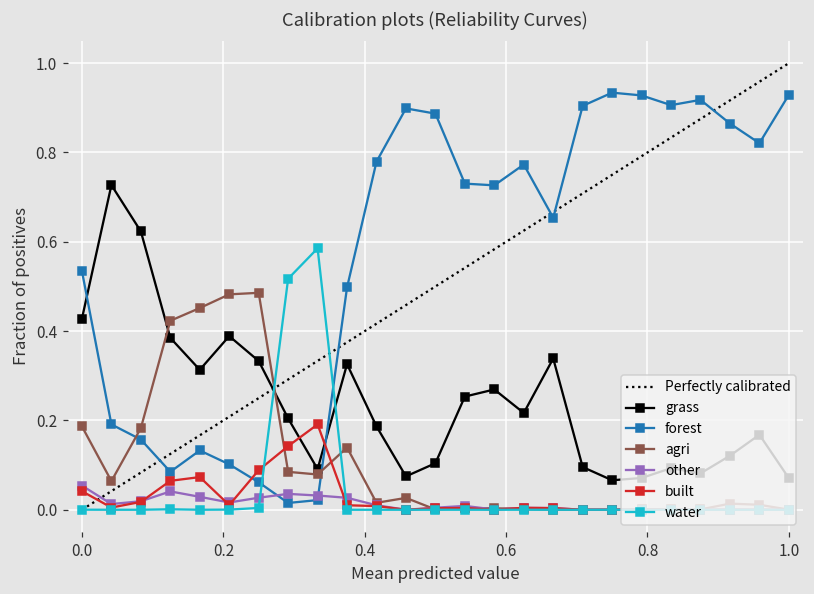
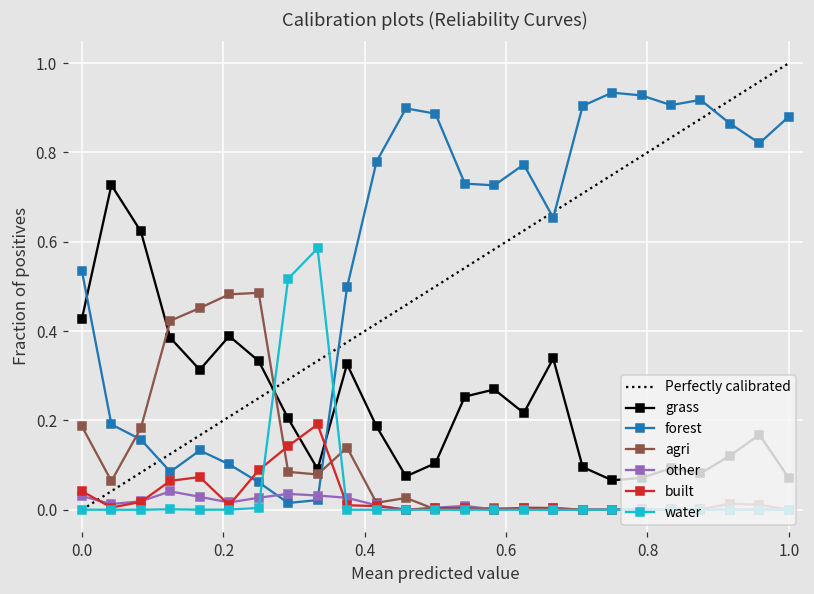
other, 0.0: 0.05 -> 0.03
forest, 1.0: 0.93 -> 0.88
